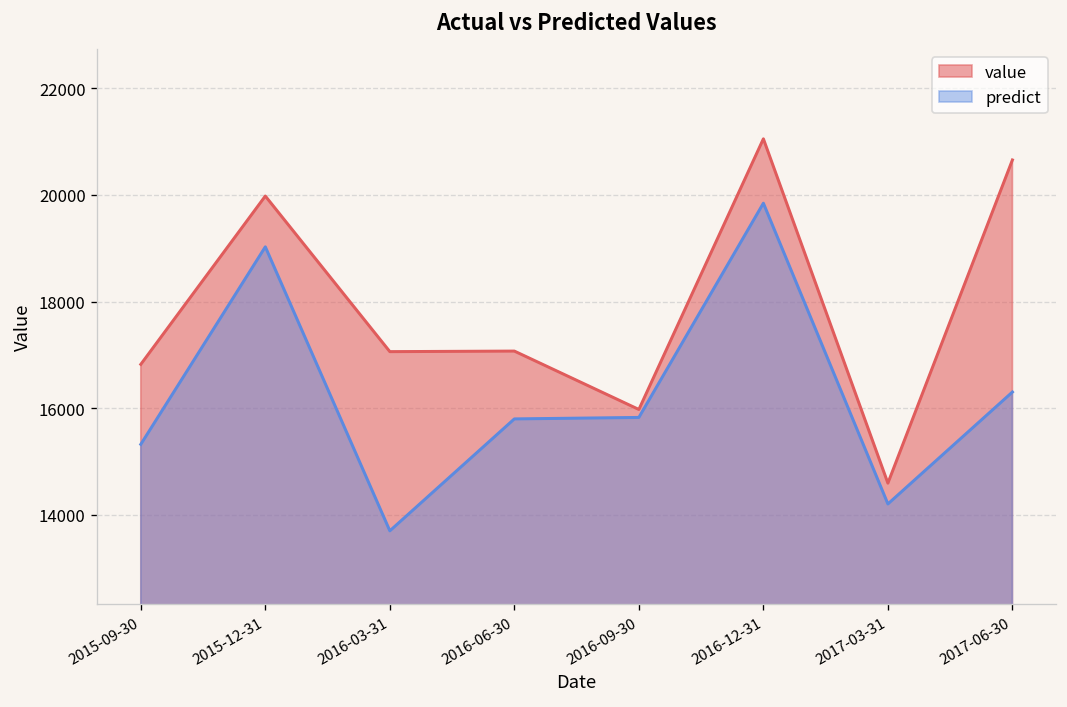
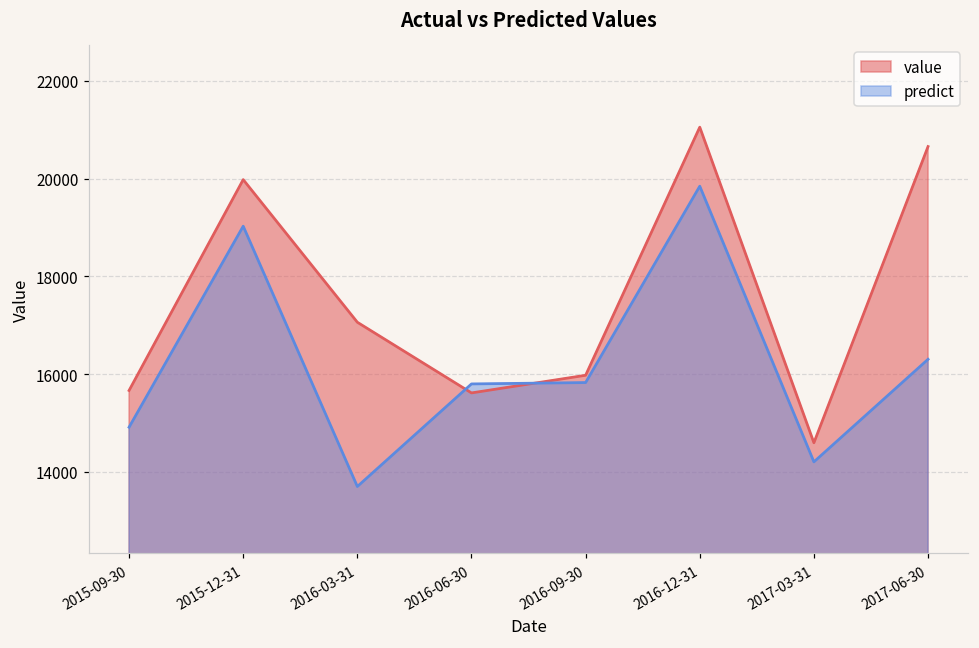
value, 2015-09-30: 16800 -> 15700
predict, 2015-09-30: 15300 -> 14900
value, 2016-06-30: 17100 -> 15600
